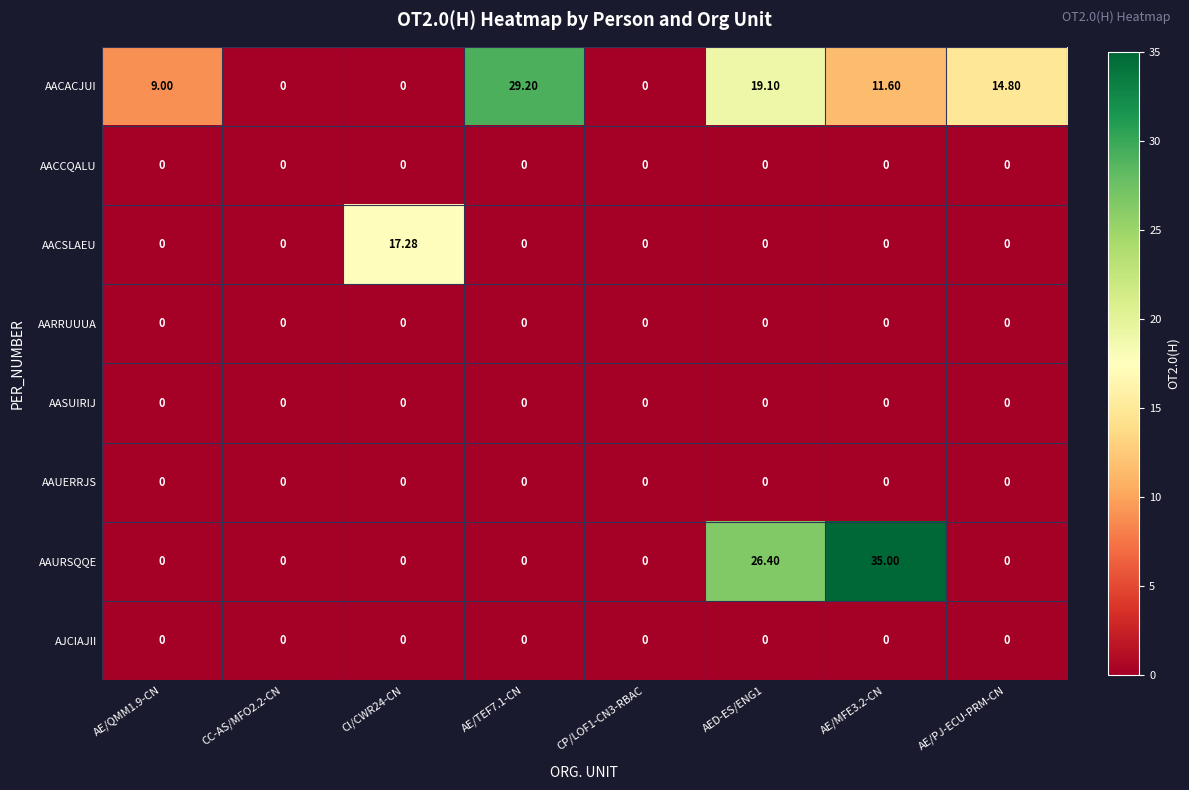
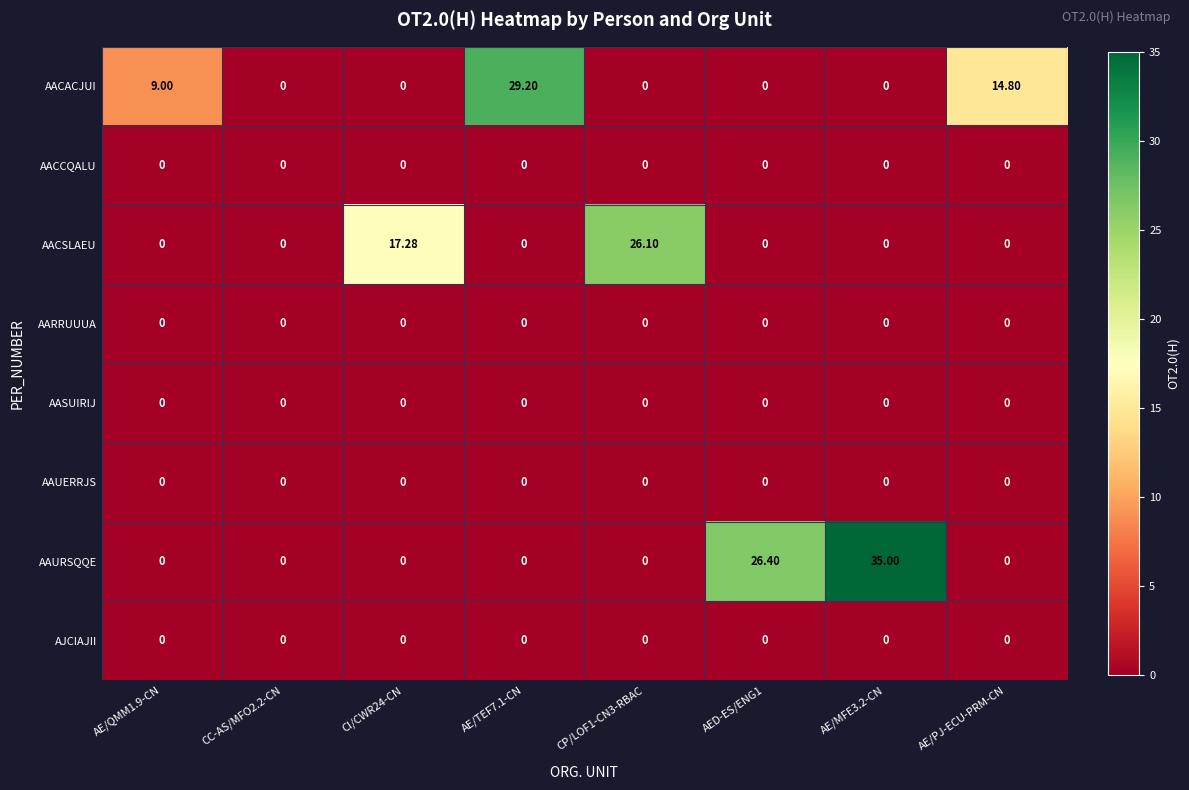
AACACJUI, AED-ES/ENG1: 19.10 -> 0
AACACJUI, AE/MFE3.2-CN: 11.60 -> 0
AACSLAEU, CP/LOF1-CN3-RBAC: 0 -> 26.10
